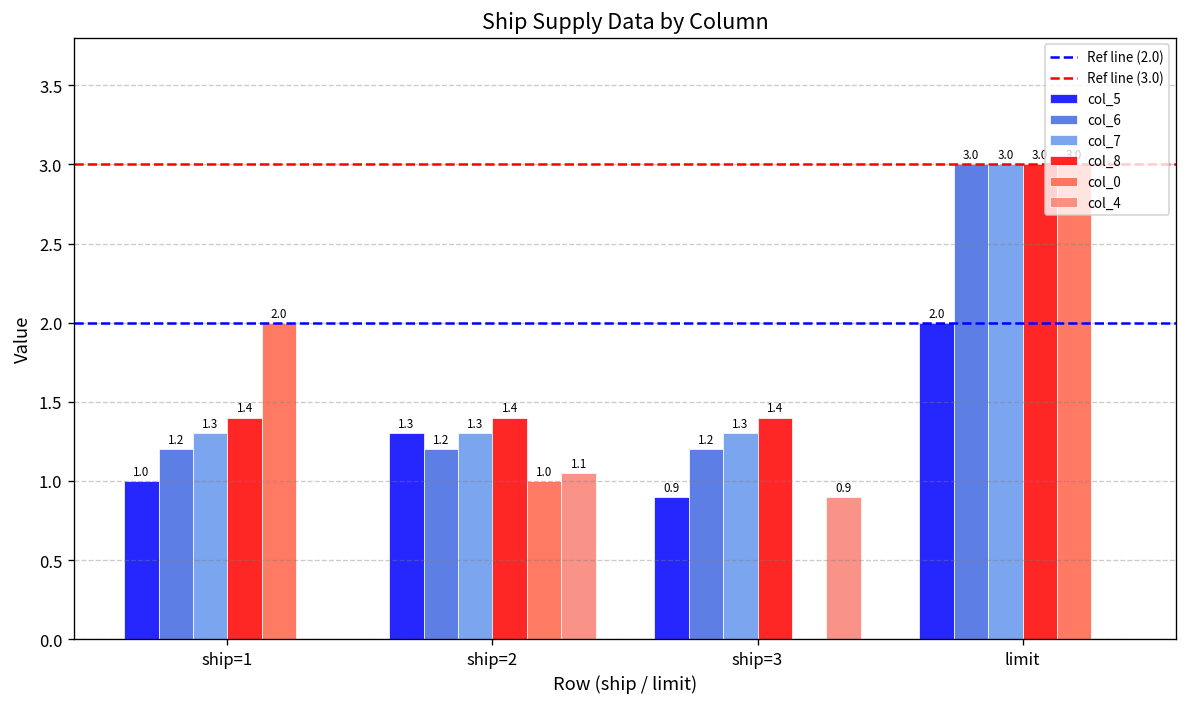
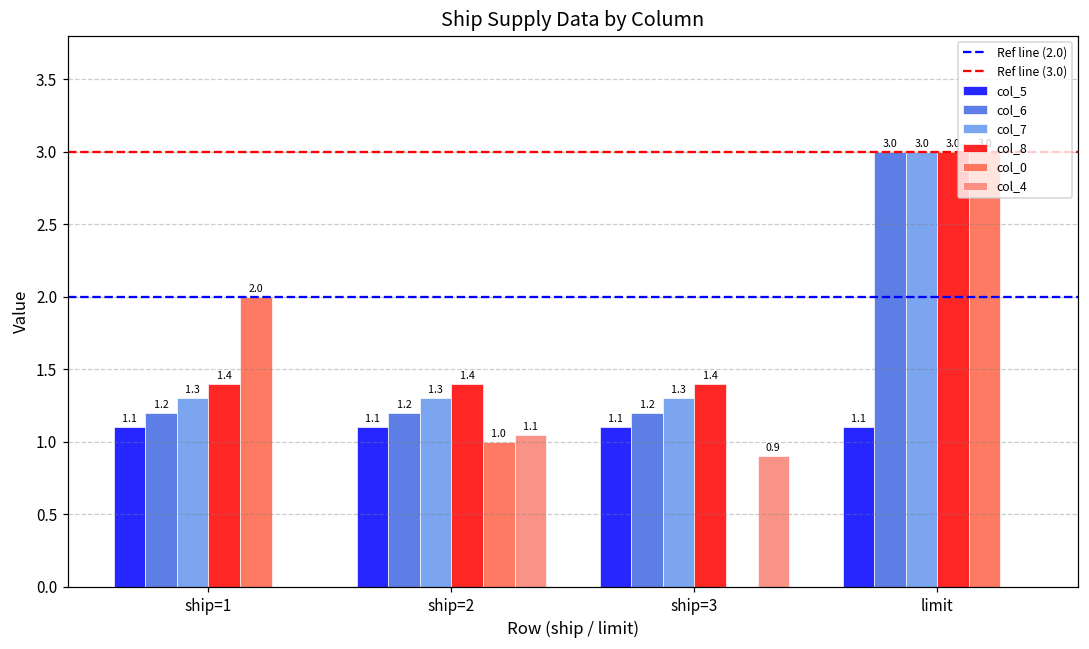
col_5, ship=1: 1.0 -> 1.1
col_5, ship=2: 1.3 -> 1.1
col_5, ship=3: 0.9 -> 1.1
col_5, limit: 2.0 -> 1.1
